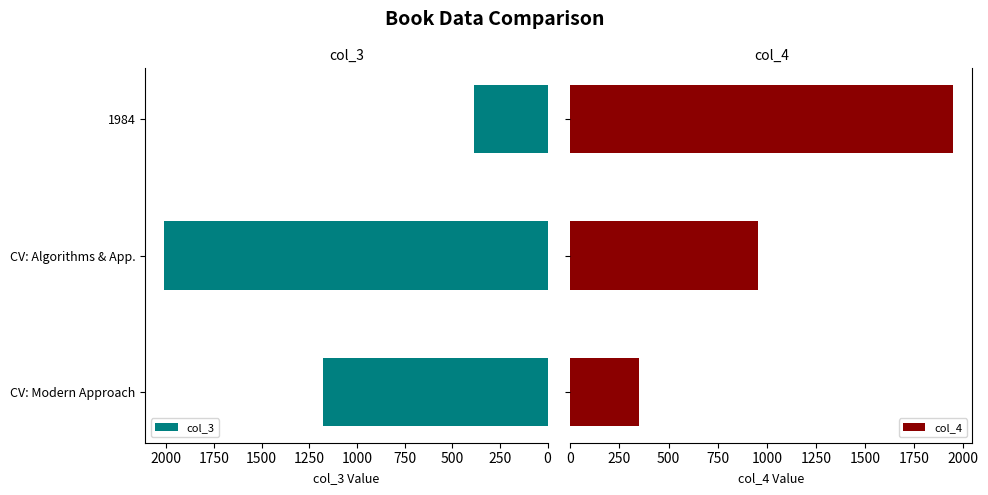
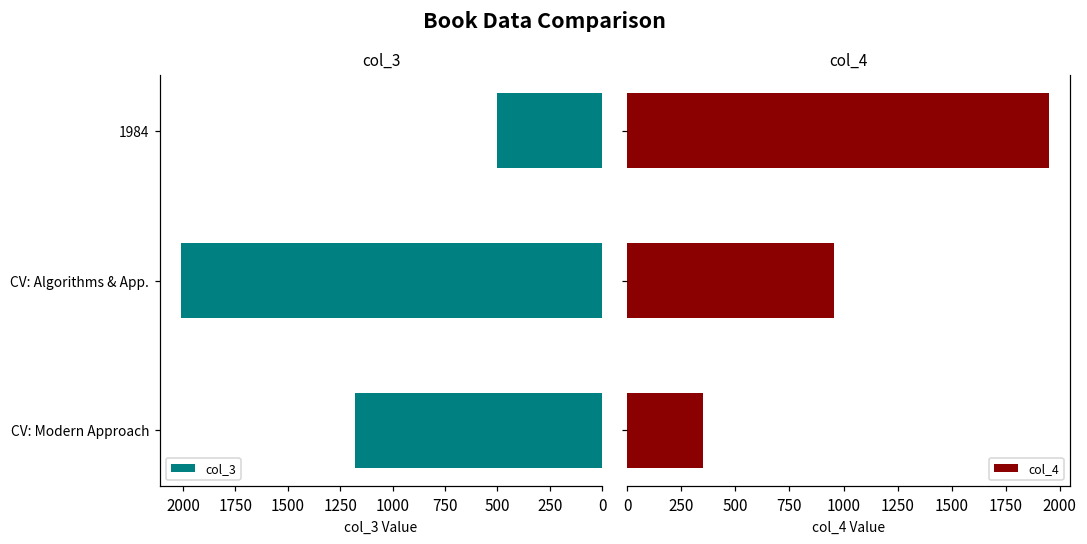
col_3, 1984: 380 -> 500
